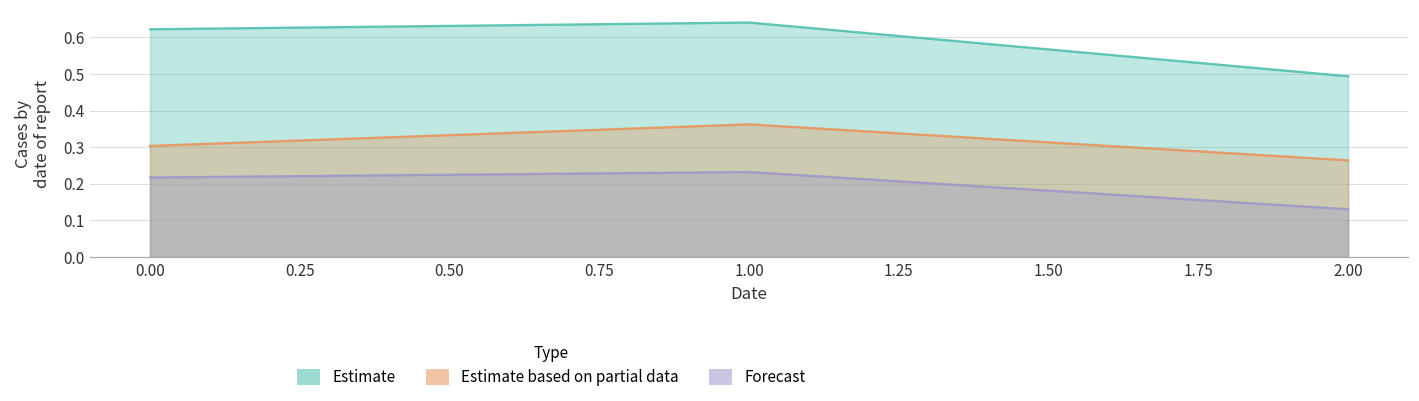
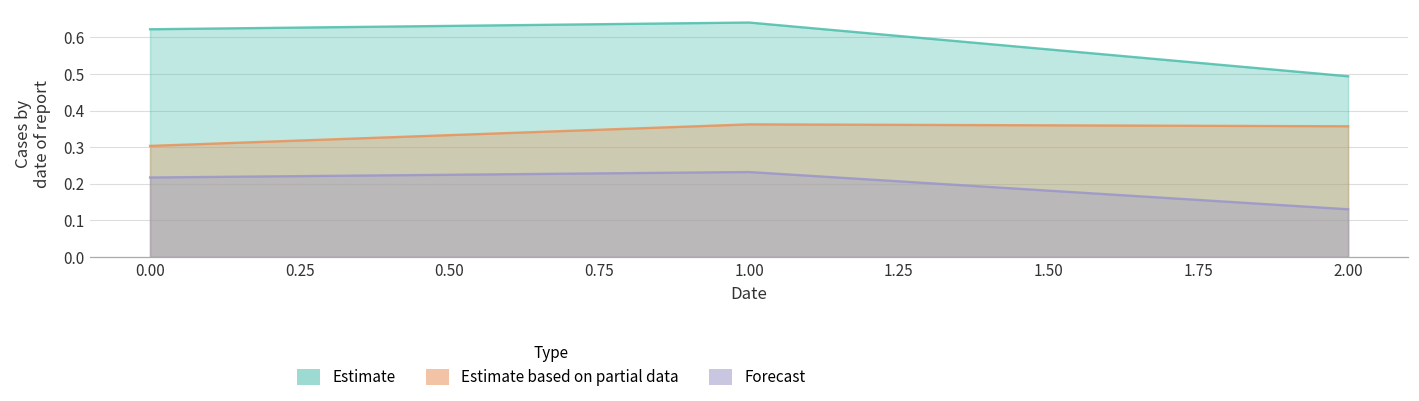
Estimate based on partial data, 2.00: 0.26 -> 0.36
